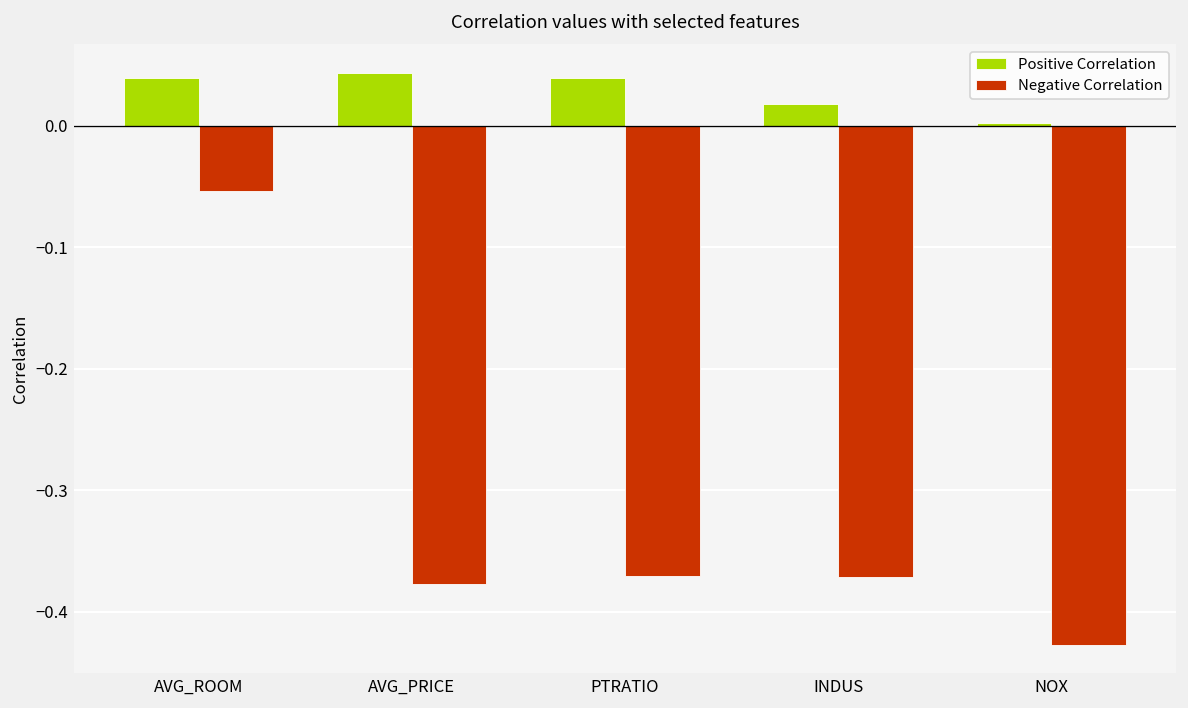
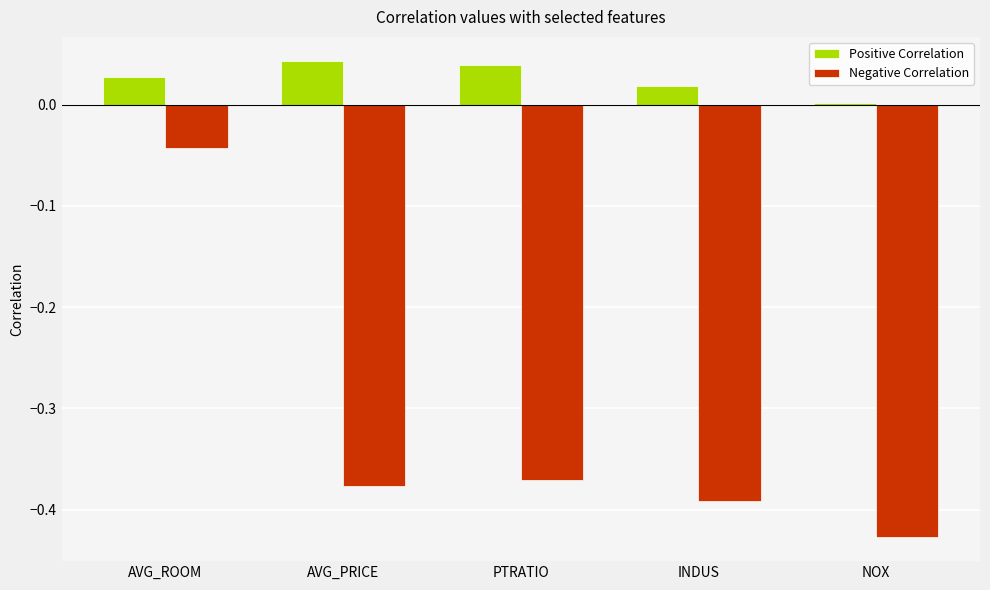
Positive Correlation, AVG_ROOM: 0.039 -> 0.027
Negative Correlation, AVG_ROOM: -0.054 -> -0.042
Negative Correlation, INDUS: -0.372 -> -0.392
